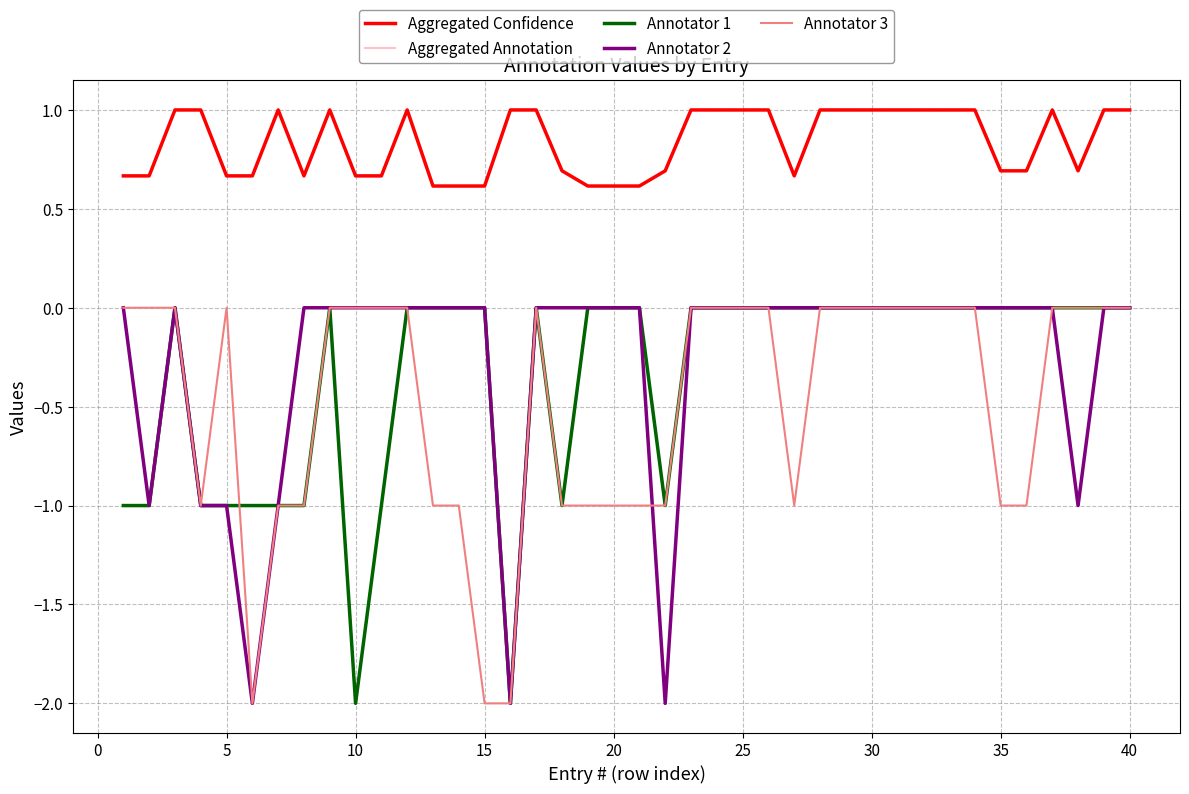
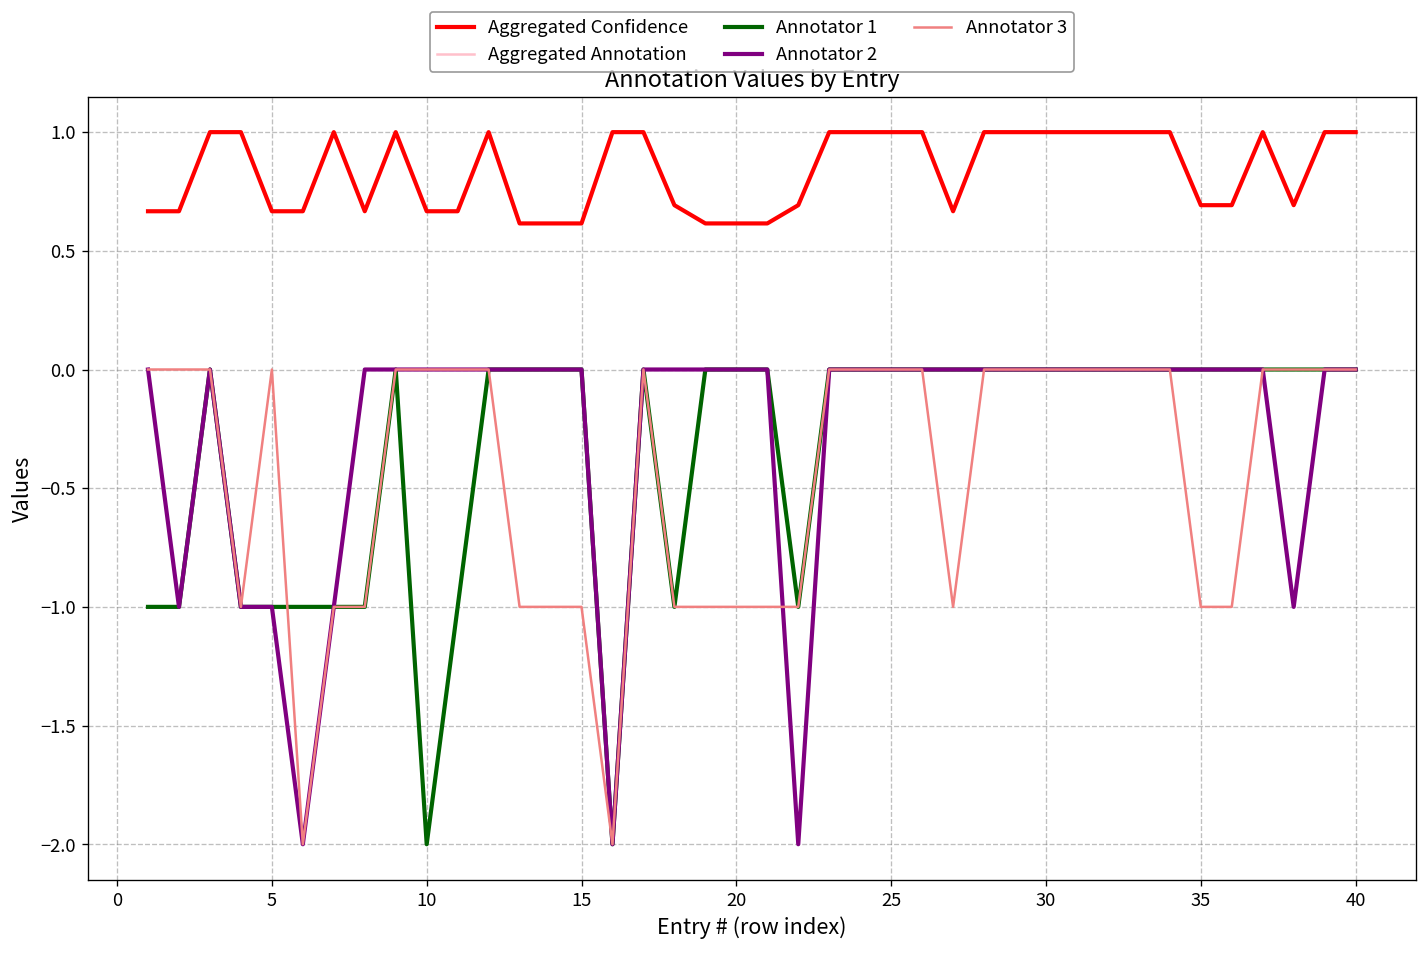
Annotator 3, 15: -2 -> -1
